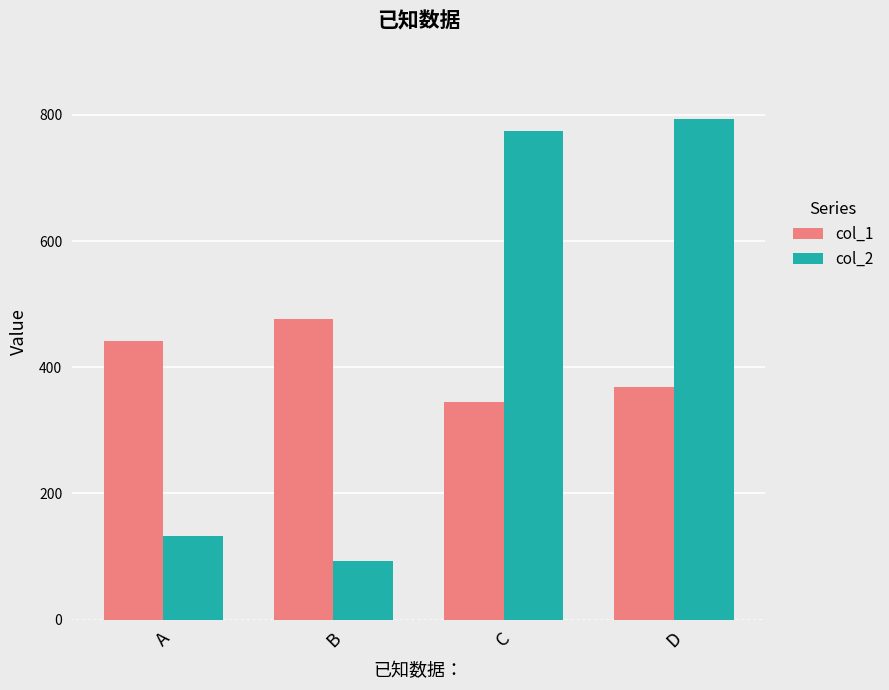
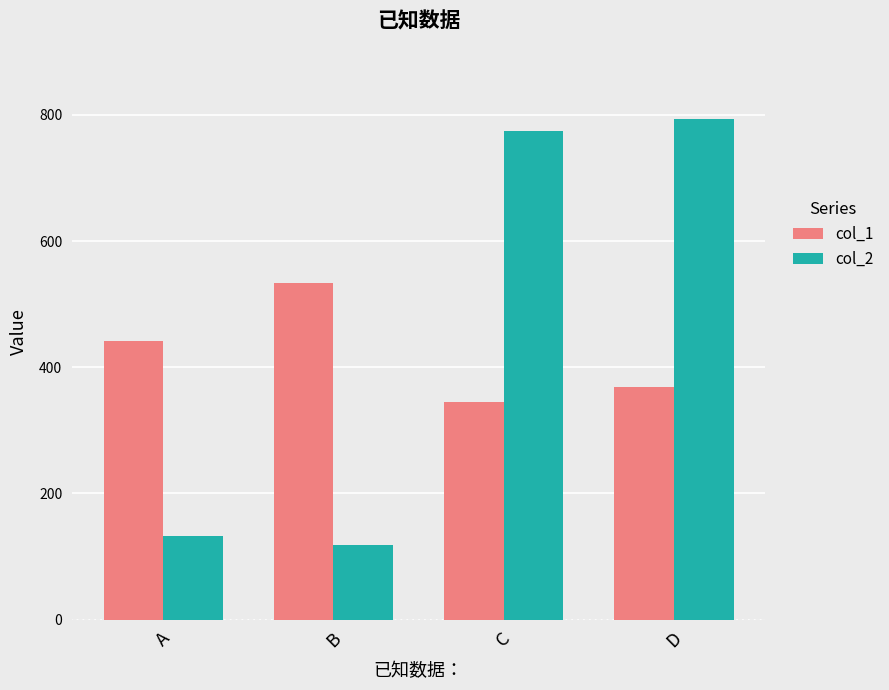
col_1, B: 480 -> 530
col_2, B: 90 -> 120
